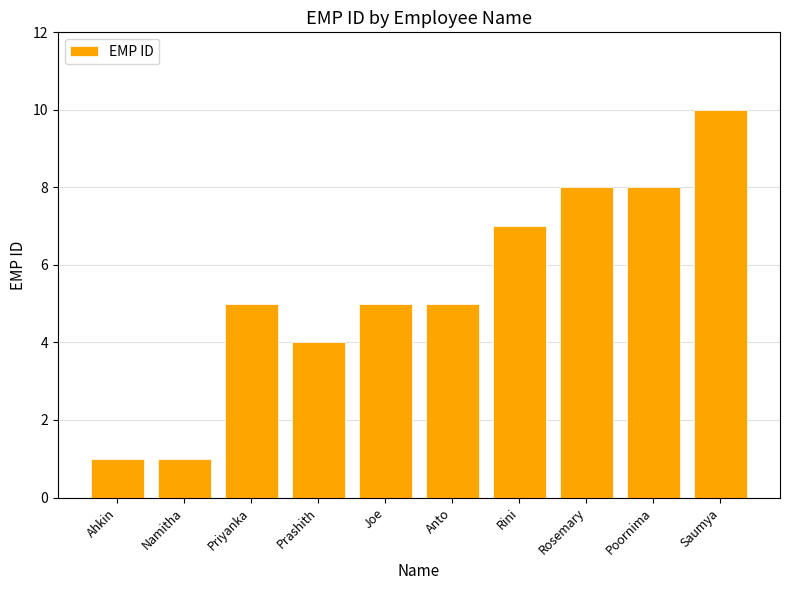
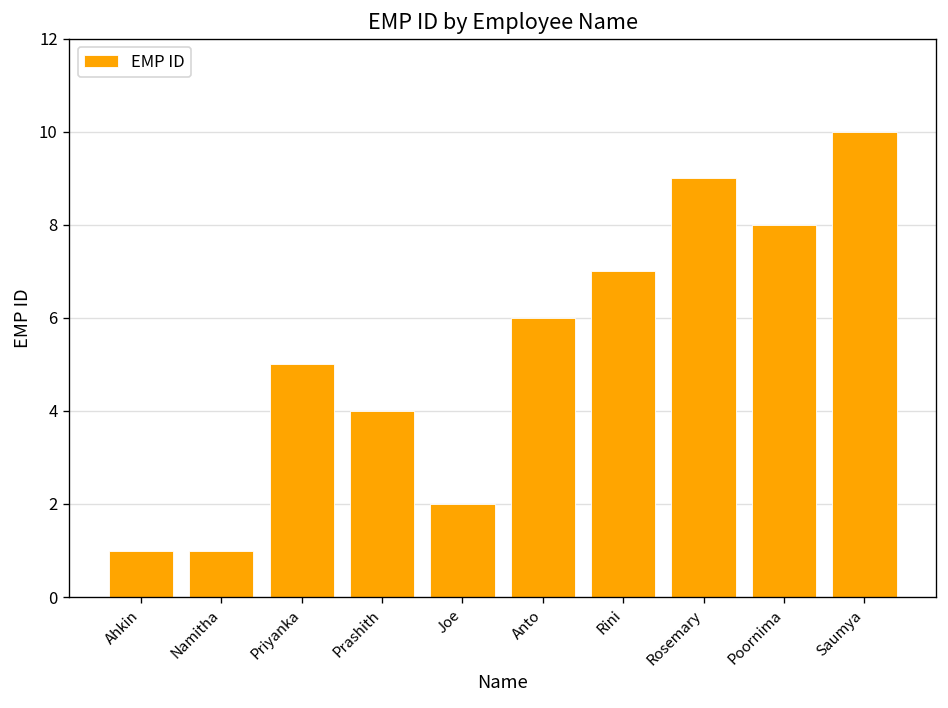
Joe: 5 -> 2
Anto: 5 -> 6
Rosemary: 8 -> 9
